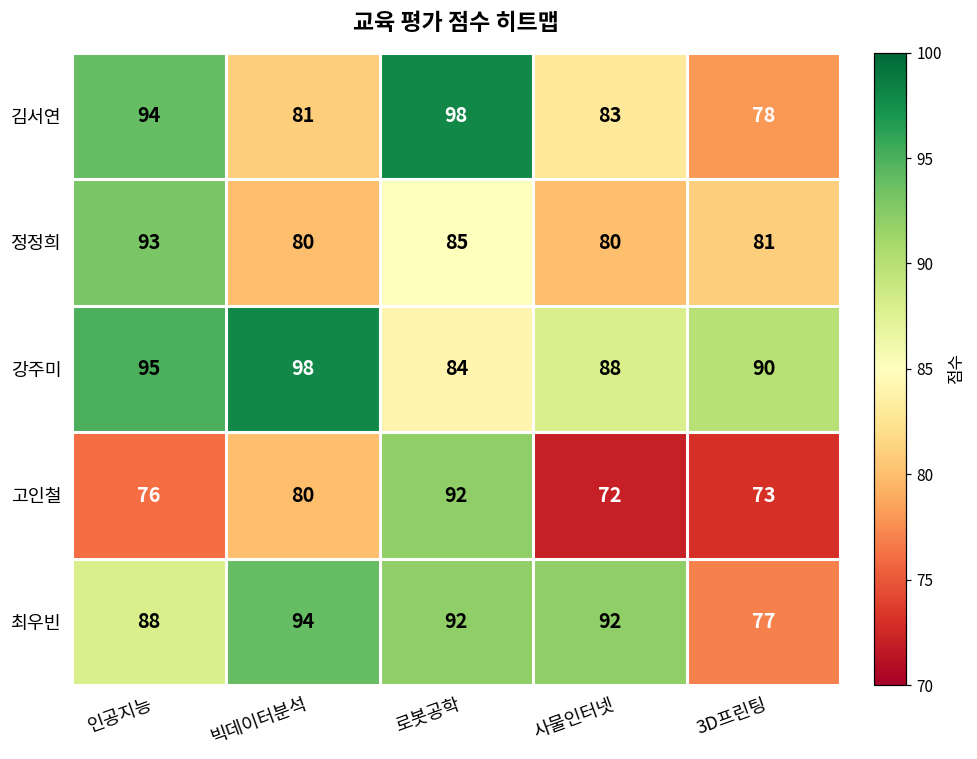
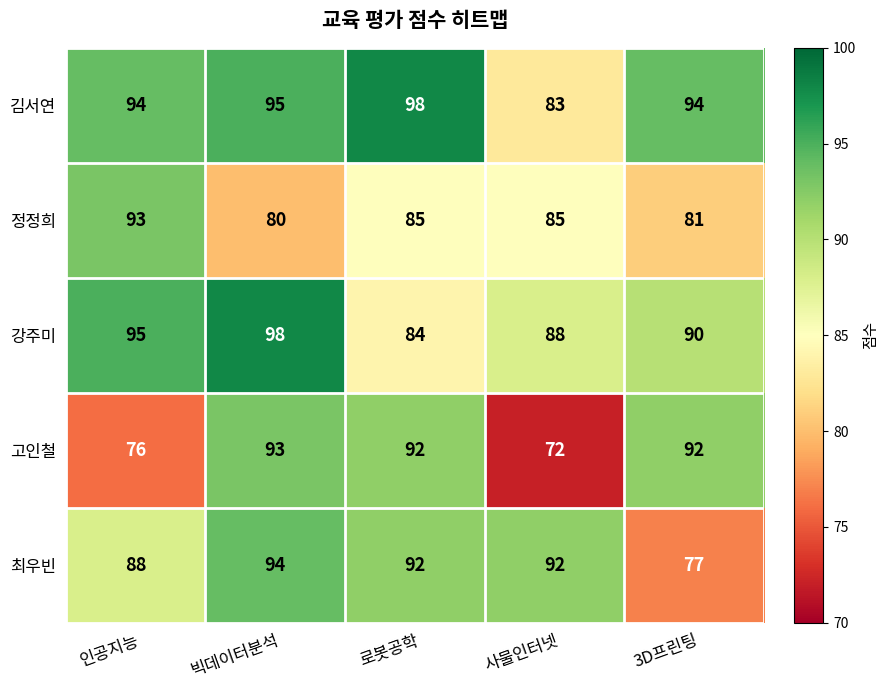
김서연, 빅데이터분석: 81 -> 95
김서연, 3D프린팅: 78 -> 94
정정희, 사물인터넷: 80 -> 85
고인철, 빅데이터분석: 80 -> 93
고인철, 3D프린팅: 73 -> 92
